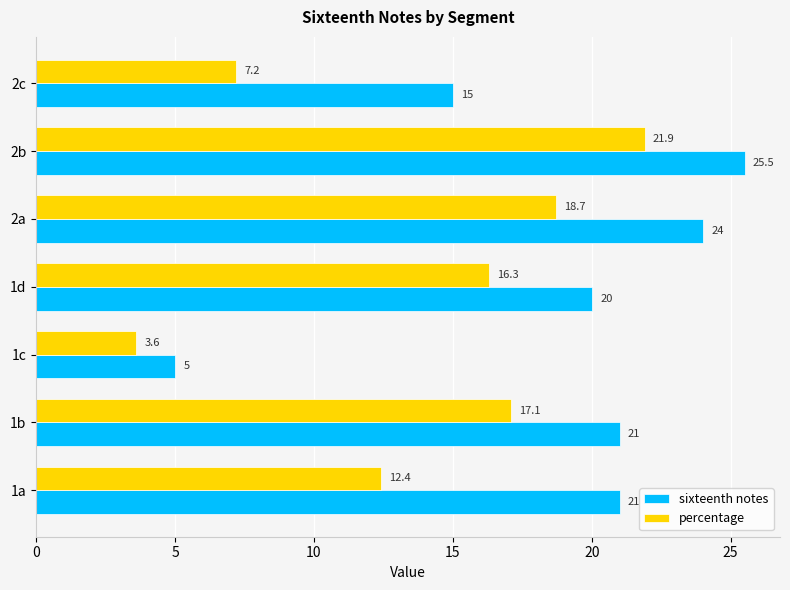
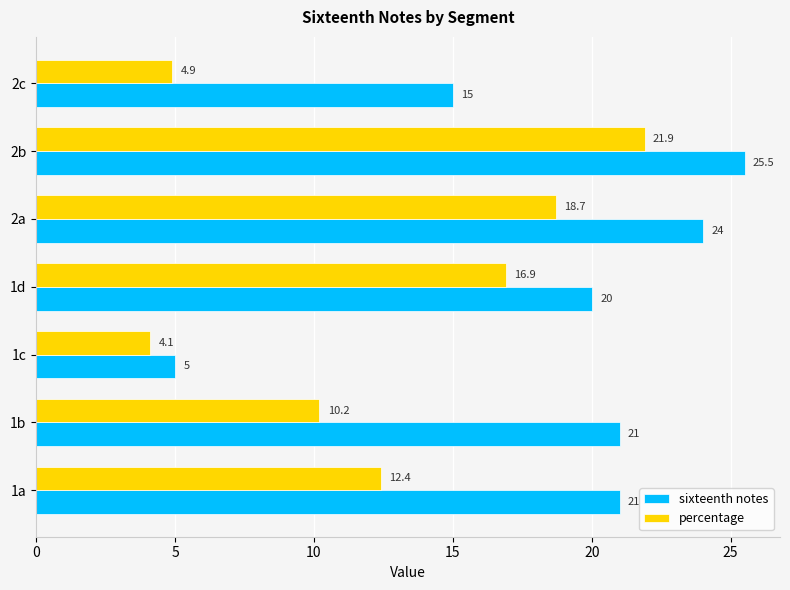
percentage, 2c: 7.2 -> 4.9
percentage, 1d: 16.3 -> 16.9
percentage, 1c: 3.6 -> 4.1
percentage, 1b: 17.1 -> 10.2
